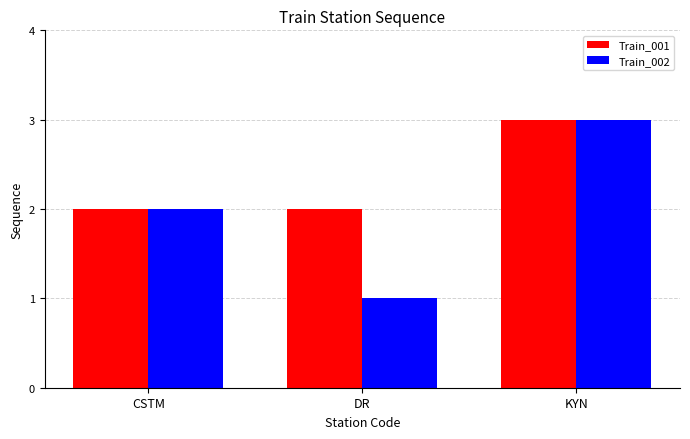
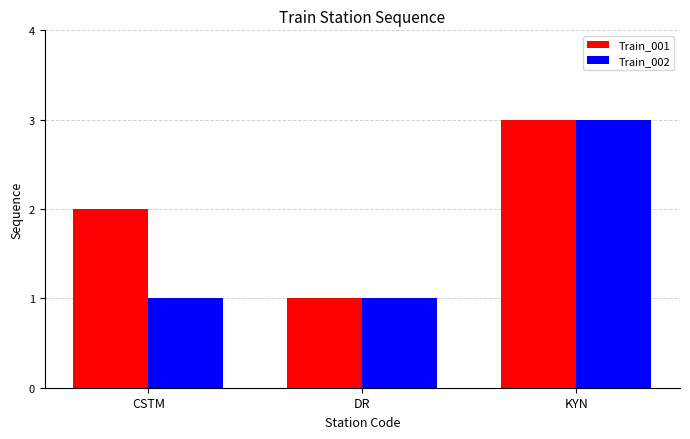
Train_002, CSTM: 2 -> 1
Train_001, DR: 2 -> 1
